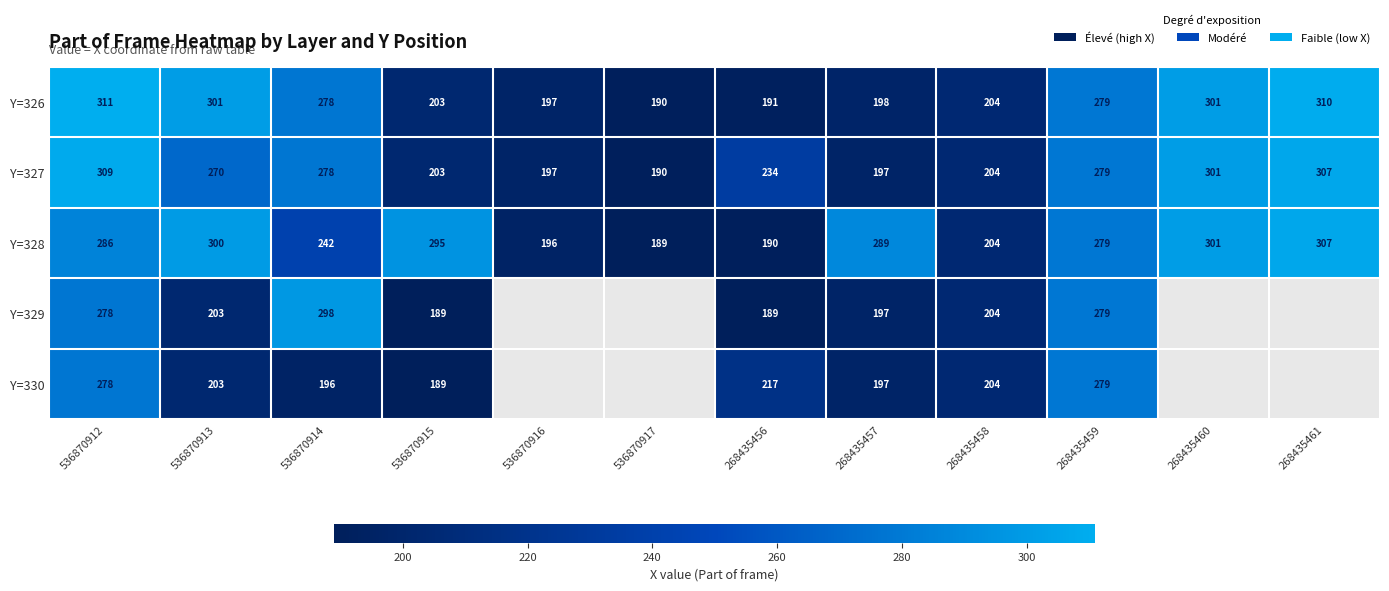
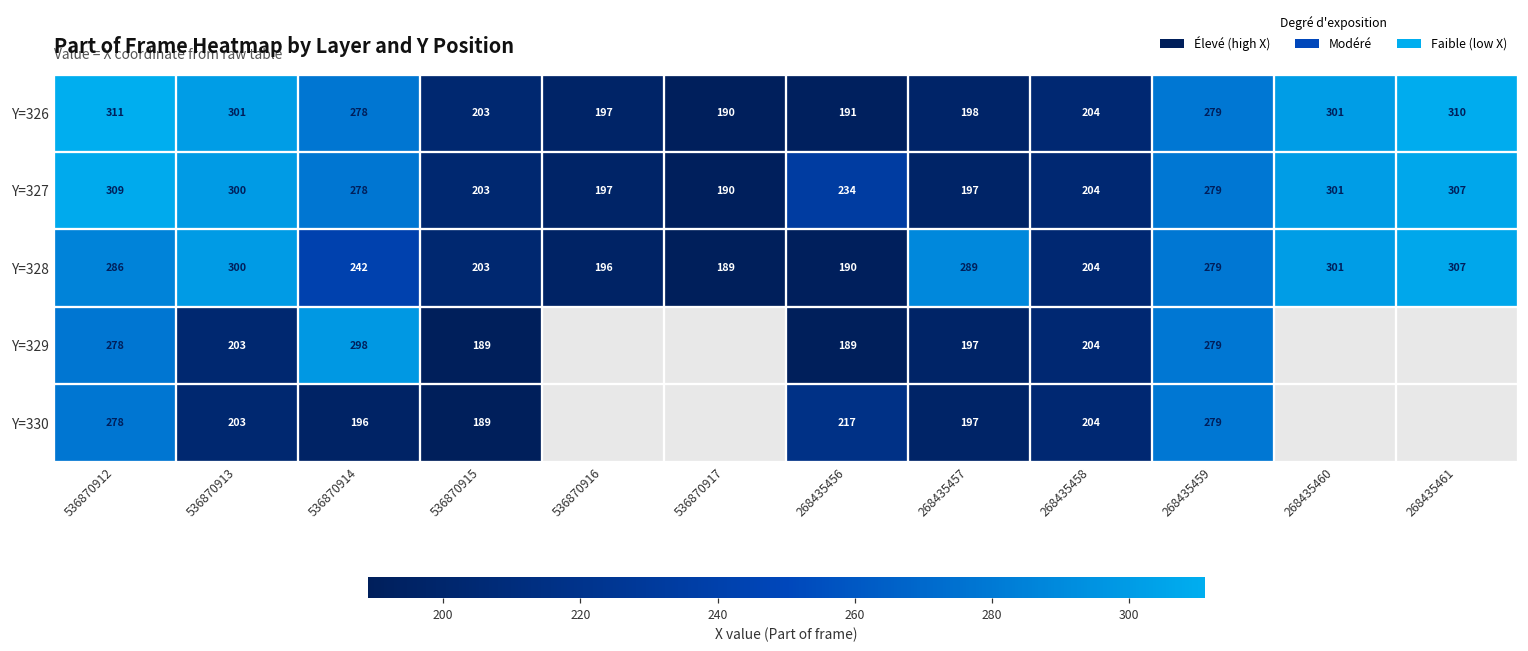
Y=327, 536870913: 270 -> 300
Y=328, 536870915: 295 -> 203
